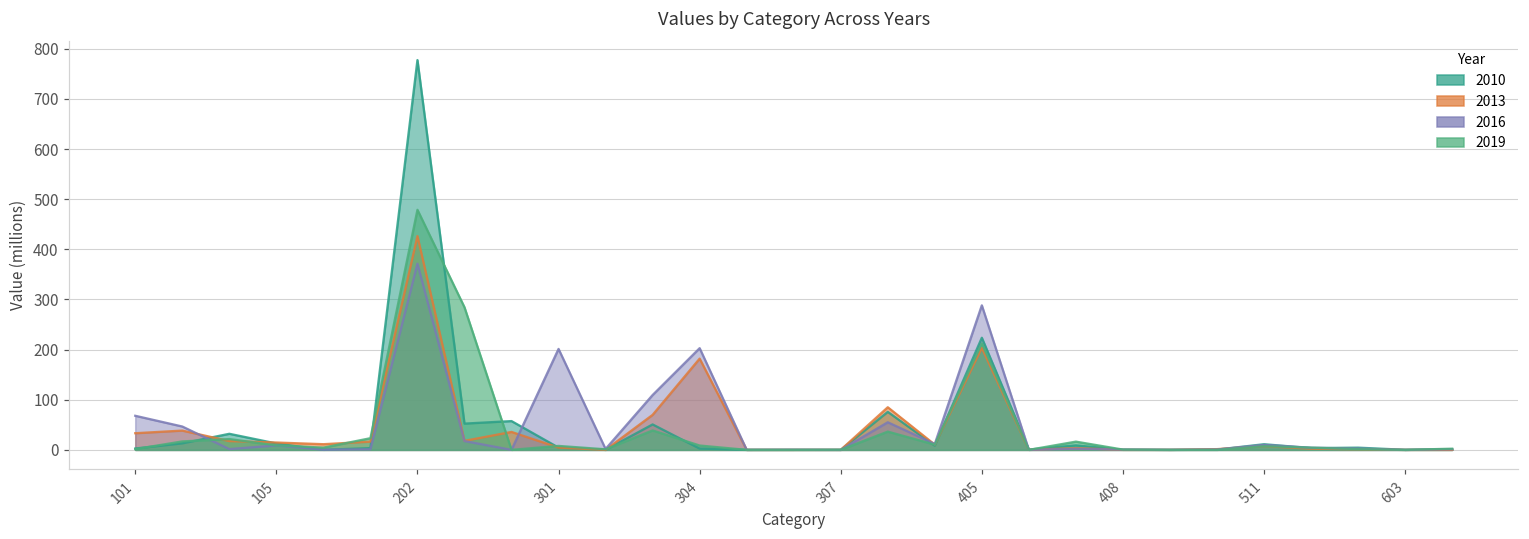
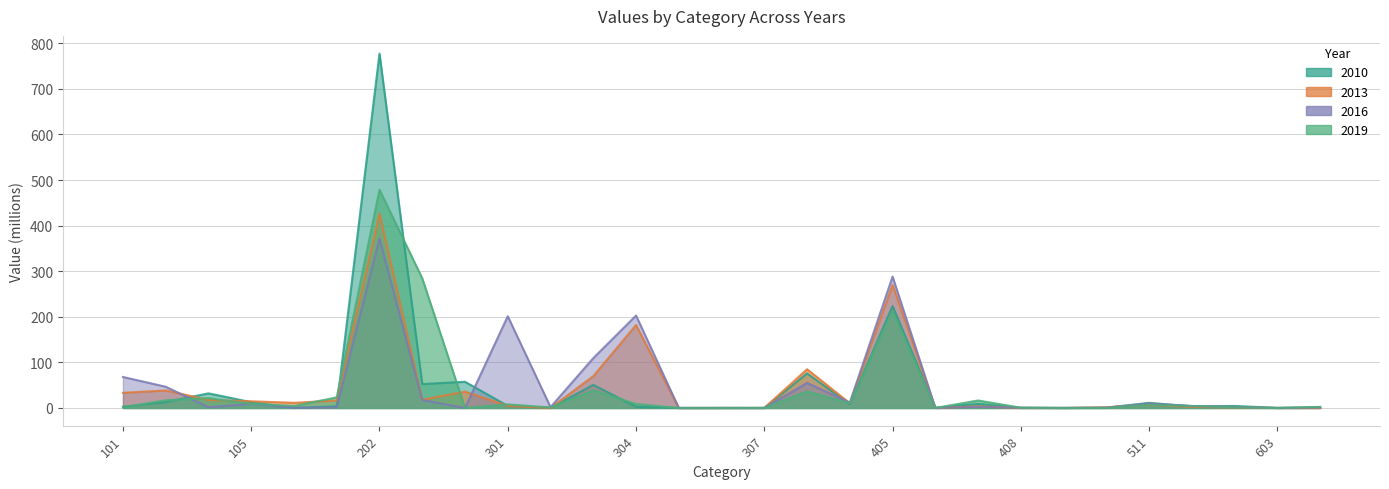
2013, 405: 200 -> 270
